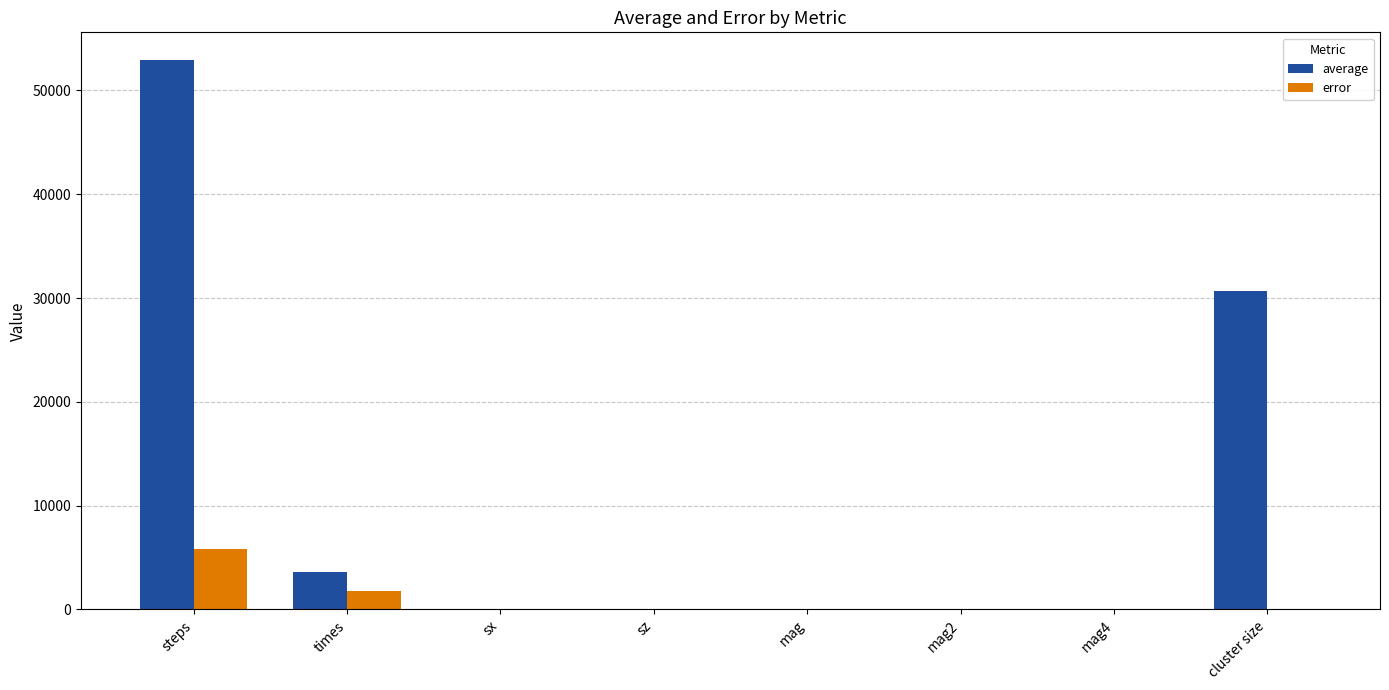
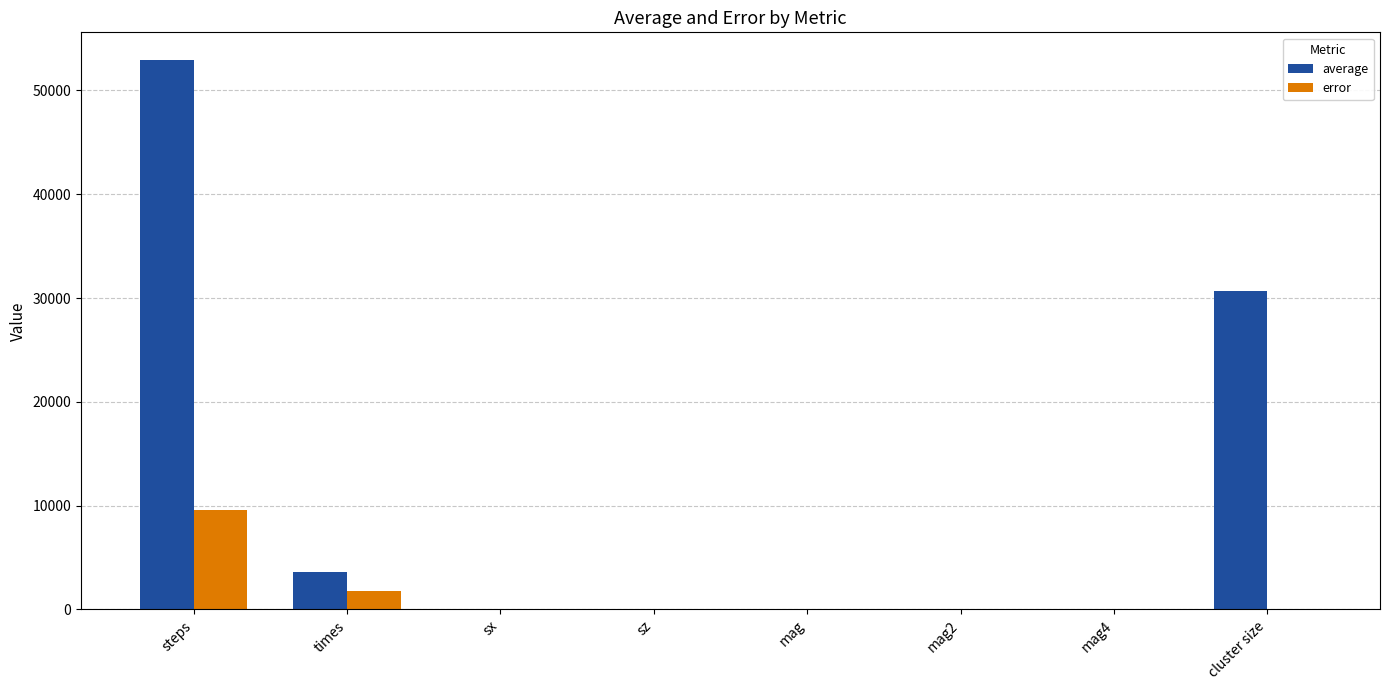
error, steps: 5900 -> 9600
